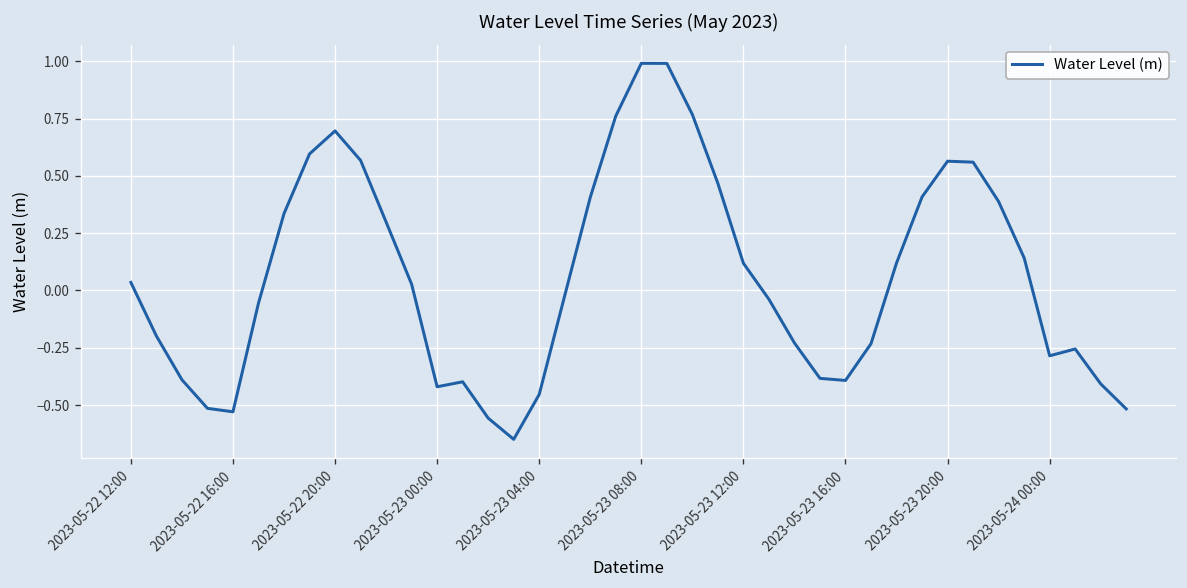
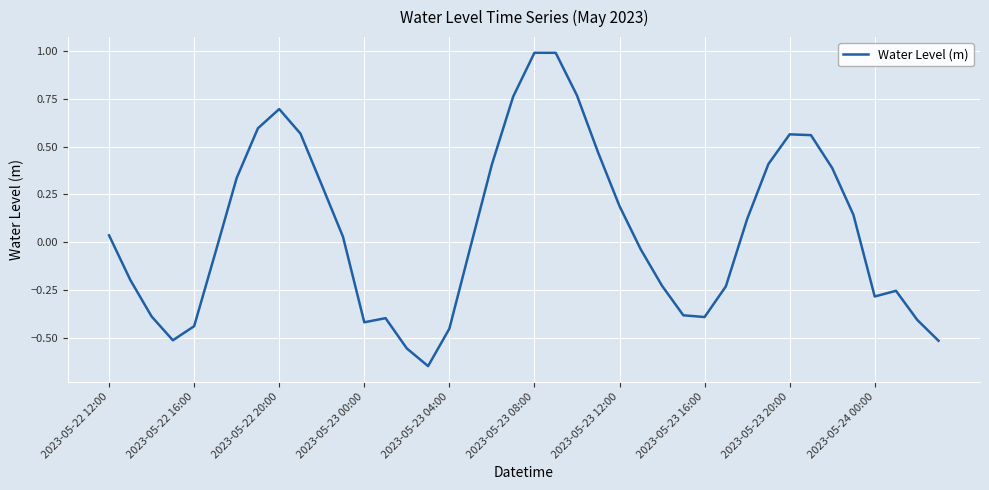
2023-05-22 16:00: -0.53 -> -0.44
2023-05-23 12:00: 0.12 -> 0.19
